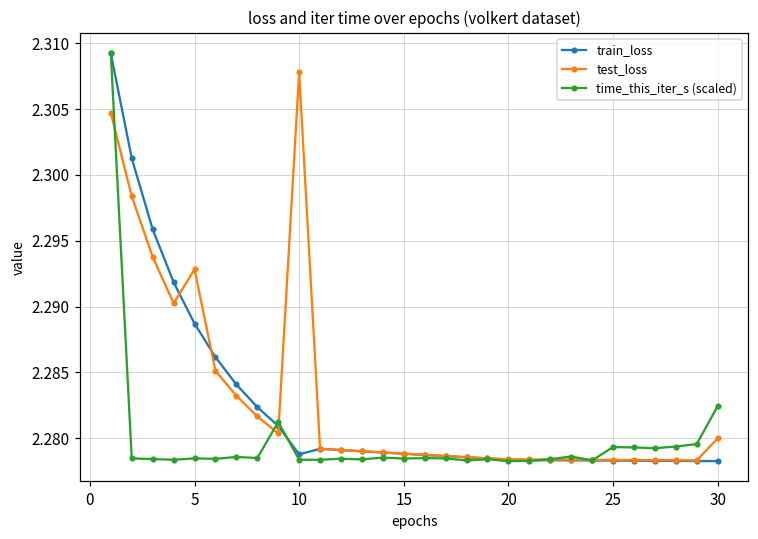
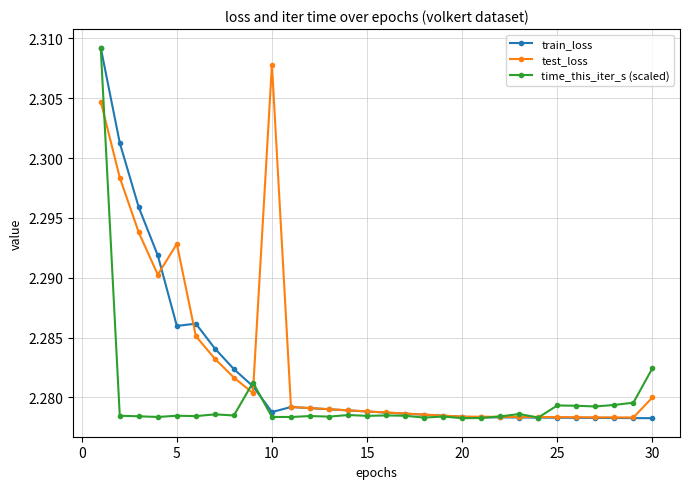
train_loss, 5: 2.2887 -> 2.2860
